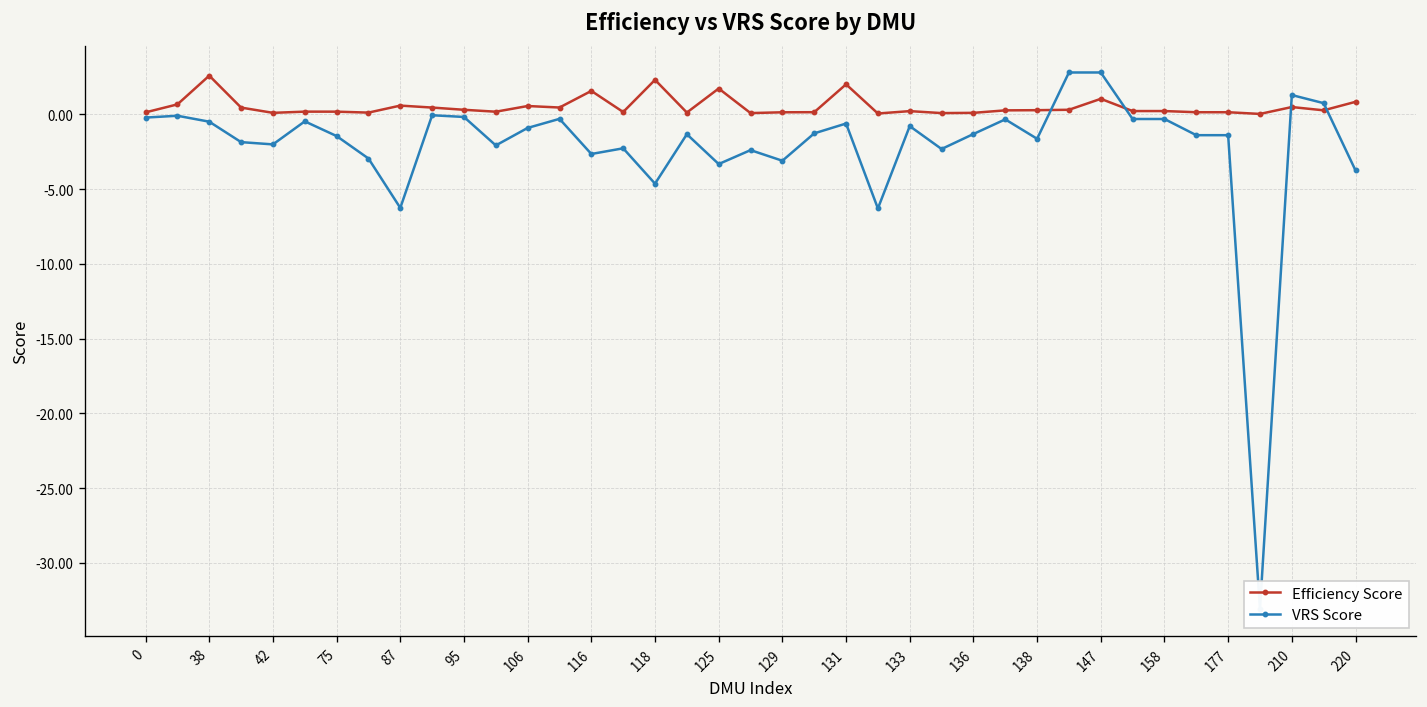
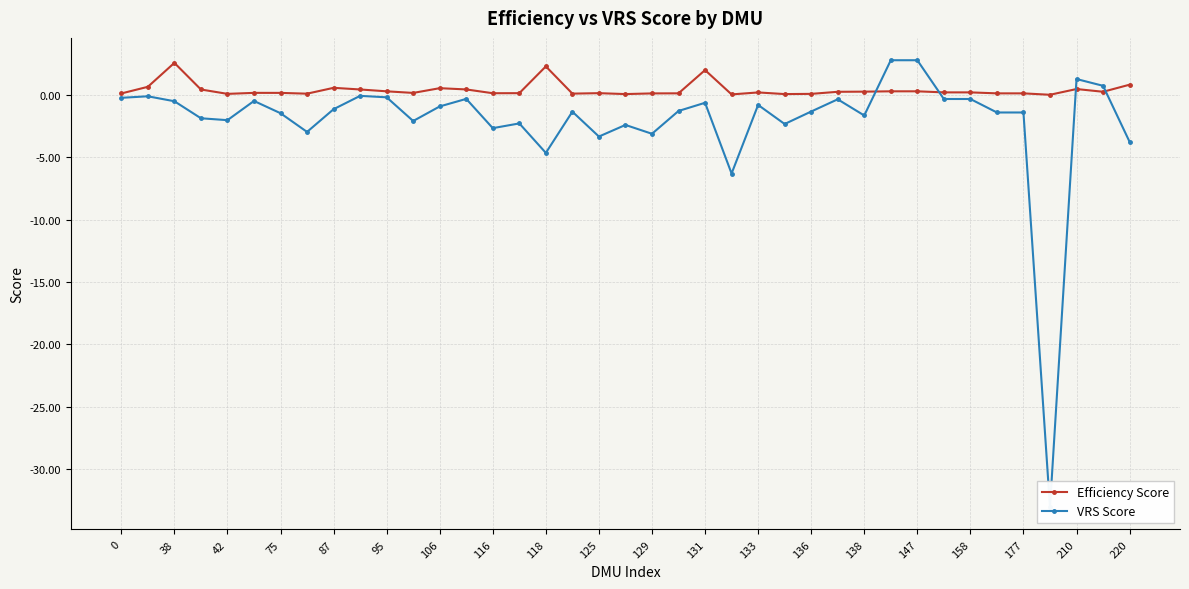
VRS Score, 87: -6.3 -> -1.1
Efficiency Score, 116: 1.6 -> 0.2
Efficiency Score, 125: 1.7 -> 0.2
Efficiency Score, 147: 1.0 -> 0.3
